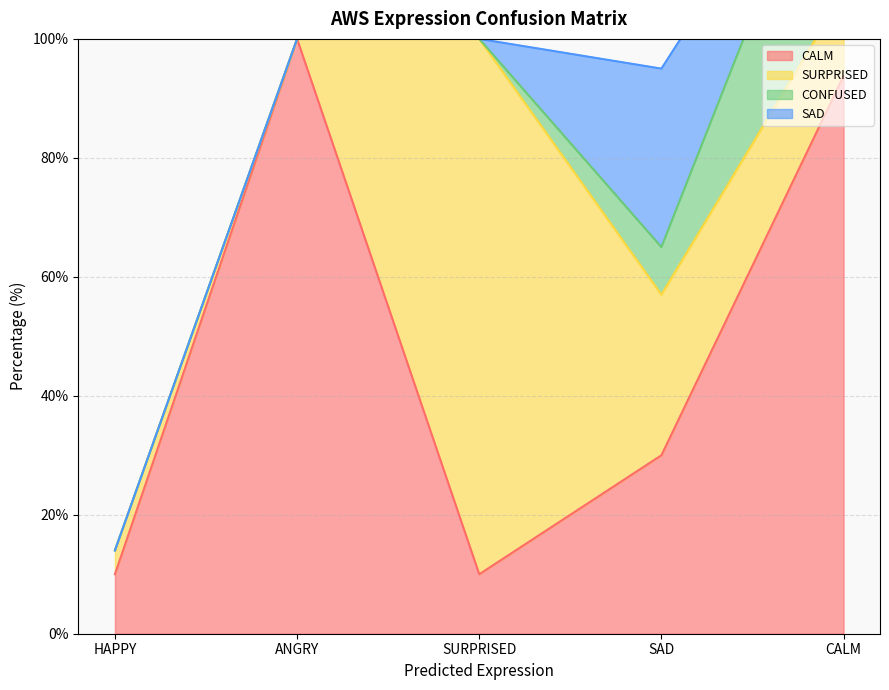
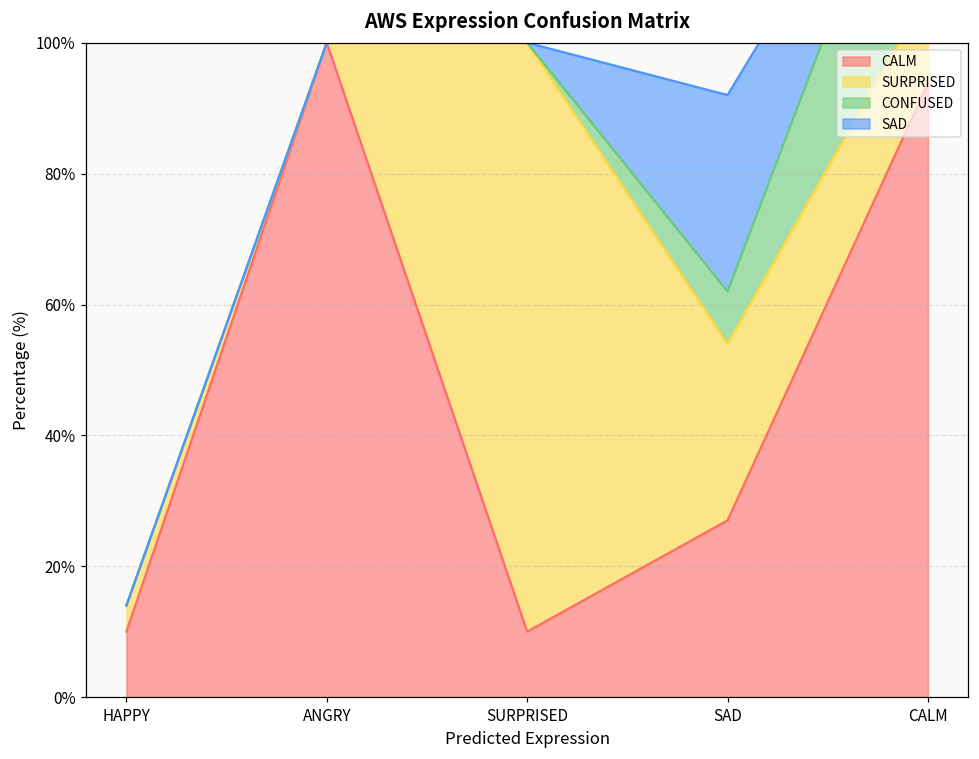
CALM, SAD: 30% -> 27%
